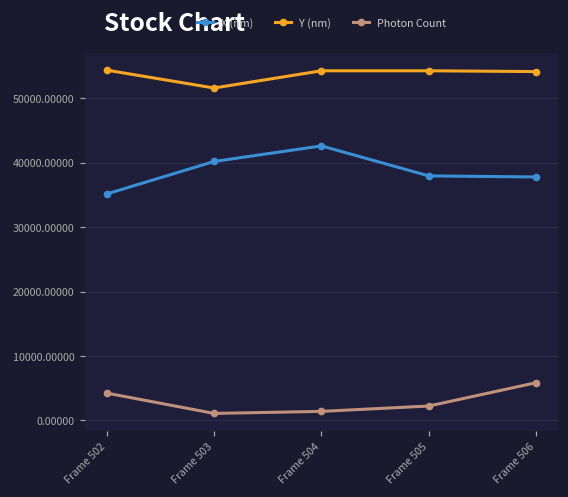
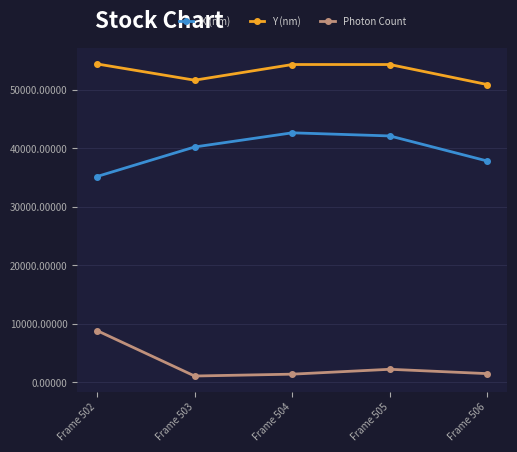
Photon Count, Frame 502: 4000 -> 9000
X (nm), Frame 505: 38000 -> 42000
Y (nm), Frame 506: 54000 -> 51000
Photon Count, Frame 506: 6000 -> 1000
